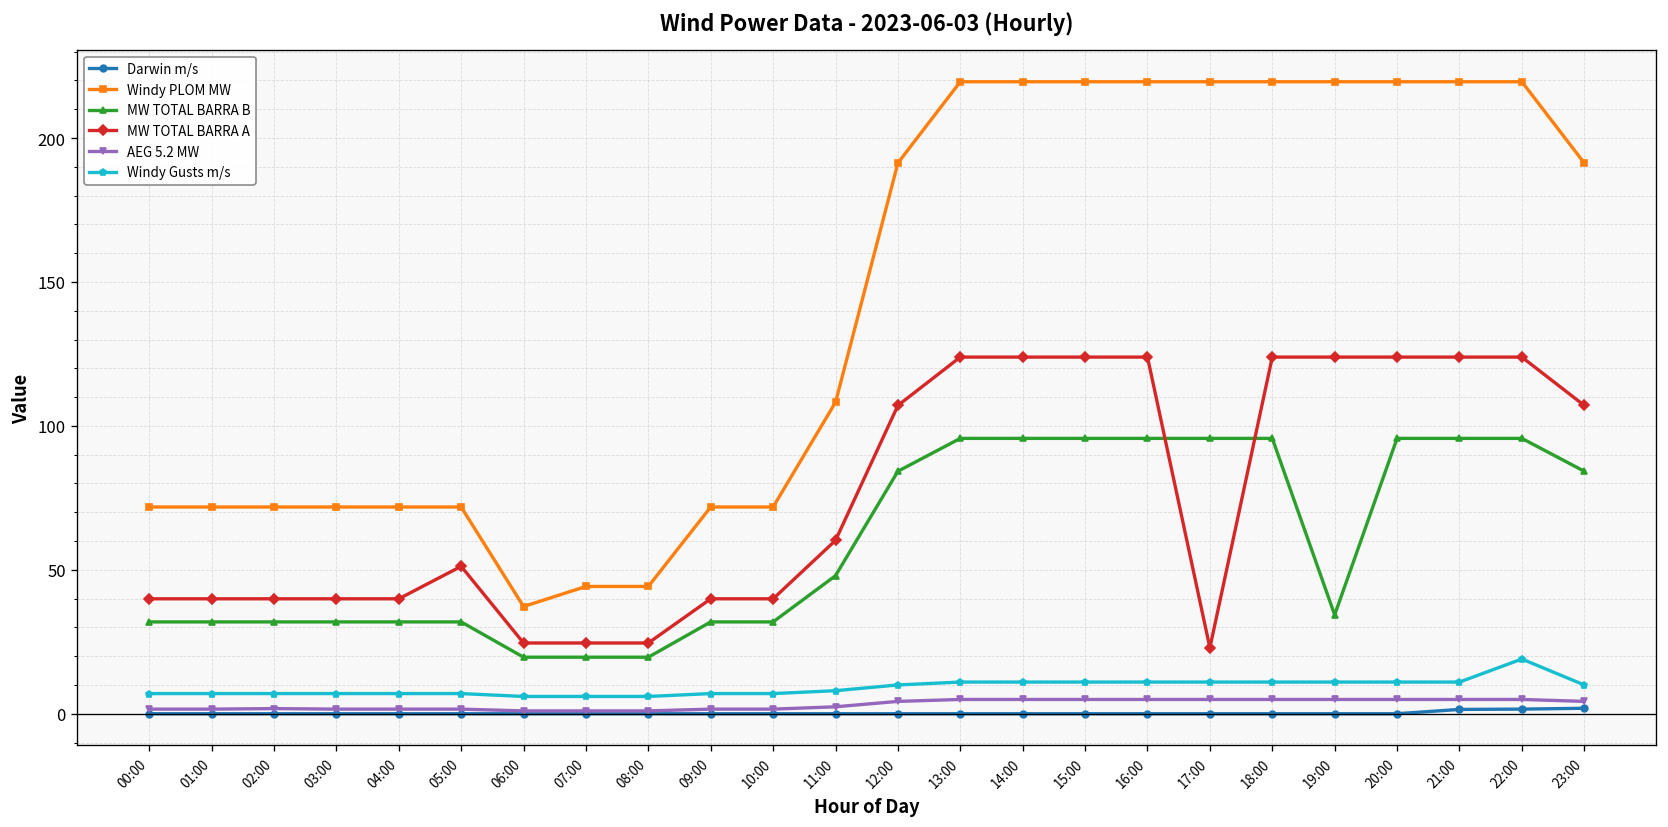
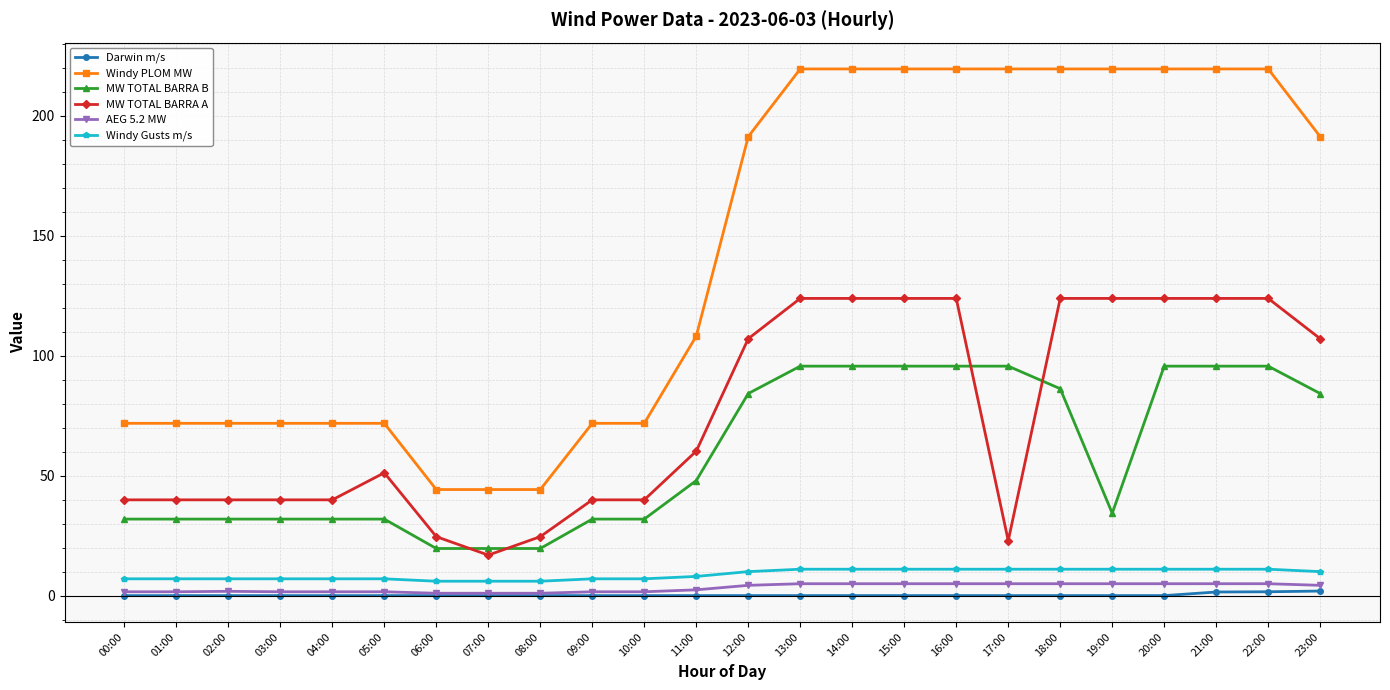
Windy PLOM MW, 06:00: 37 -> 44
MW TOTAL BARRA A, 07:00: 25 -> 17
MW TOTAL BARRA B, 18:00: 96 -> 86
Windy Gusts m/s, 22:00: 19 -> 11
